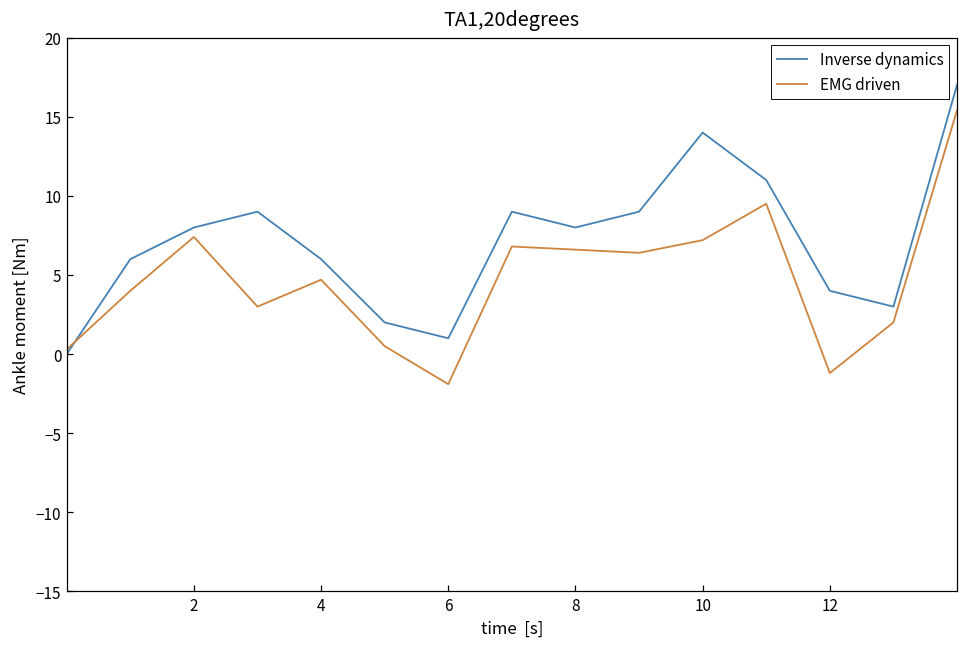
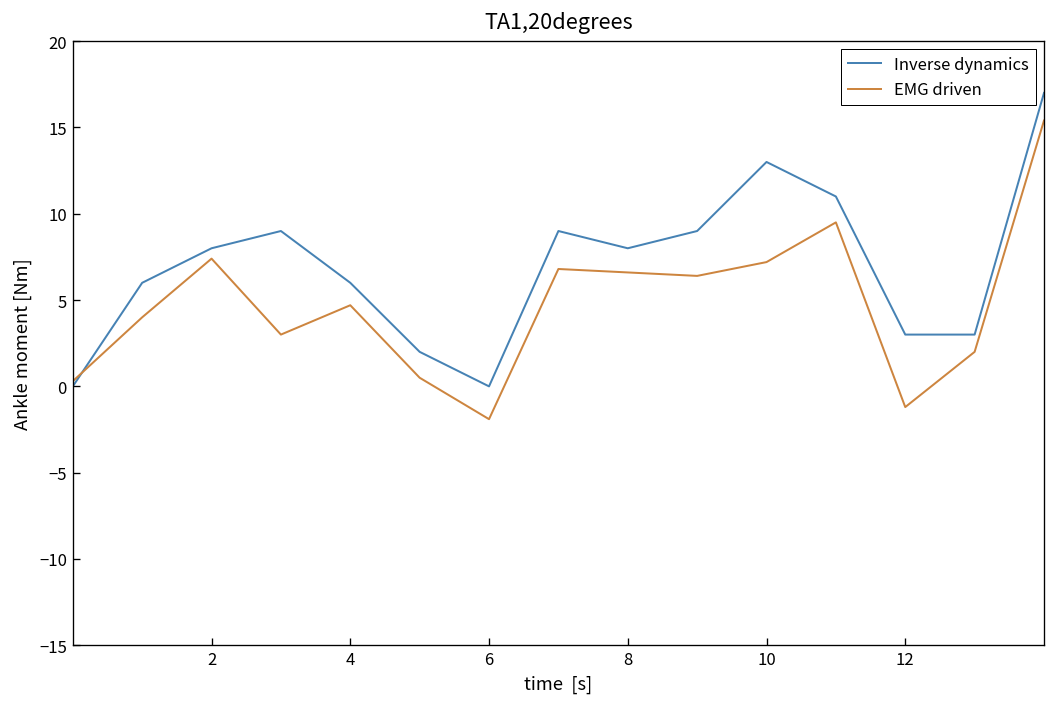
Inverse dynamics, 6: 1 -> 0
Inverse dynamics, 10: 14 -> 13
Inverse dynamics, 12: 4 -> 3
